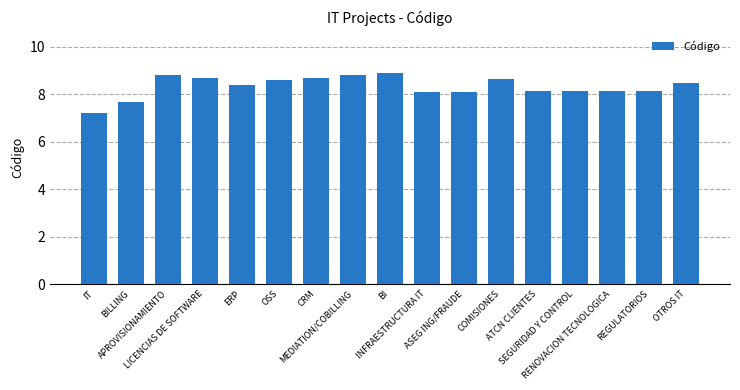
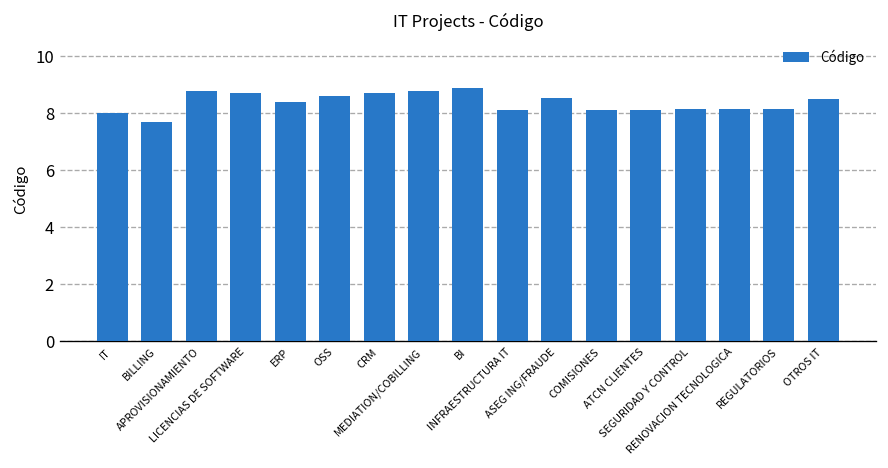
IT: 7.2 -> 8.0
ASEG ING/FRAUDE: 8.1 -> 8.5
COMISIONES: 8.7 -> 8.1
